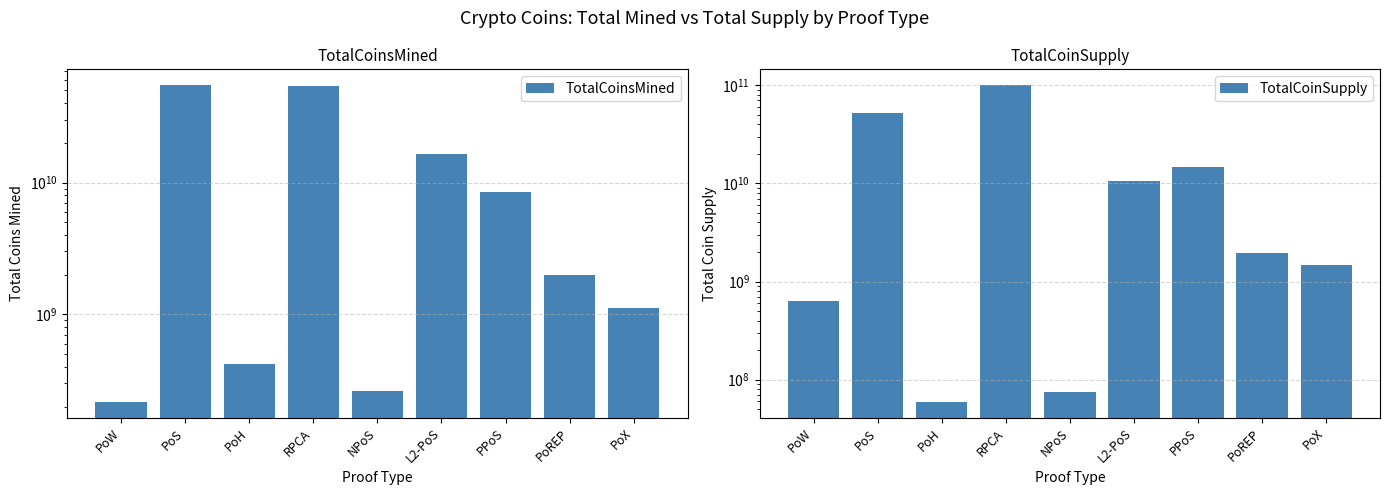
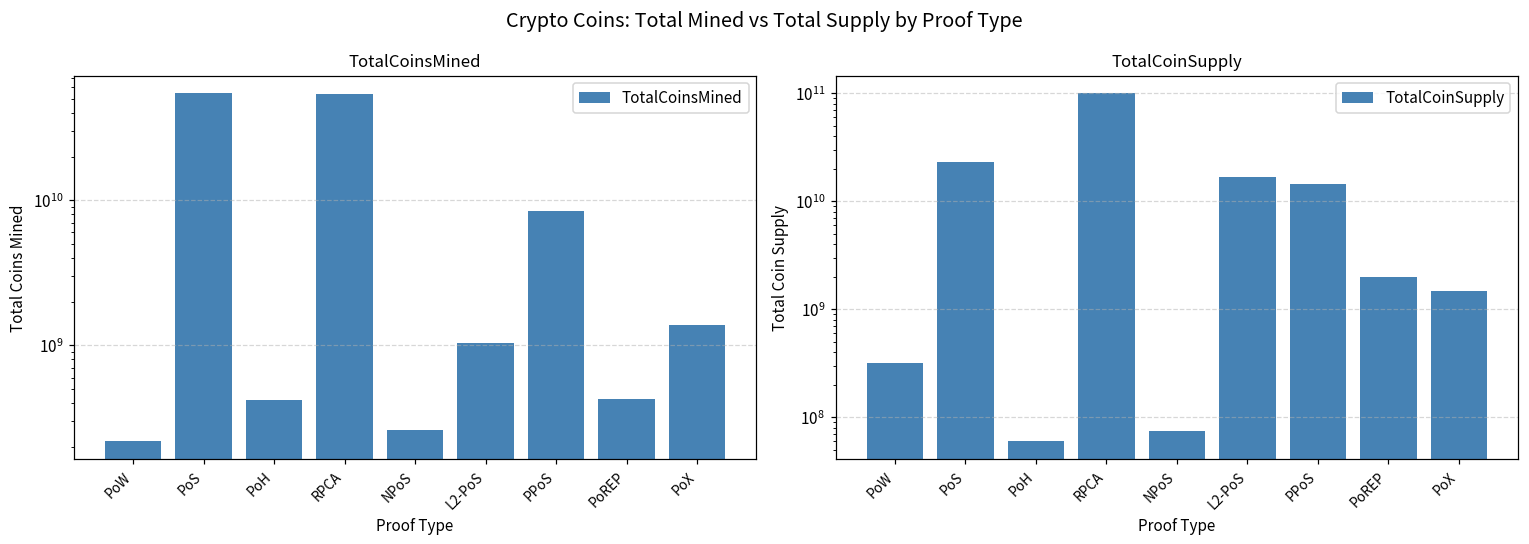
TotalCoinsMined, L2-PoS: 16000000000 -> 1000000000
TotalCoinsMined, PoREP: 2000000000 -> 430000000
TotalCoinsMined, PoX: 1100000000 -> 1400000000
TotalCoinSupply, PoW: 600000000 -> 320000000
TotalCoinSupply, PoS: 50000000000 -> 23000000000
TotalCoinSupply, L2-PoS: 10000000000 -> 17000000000
